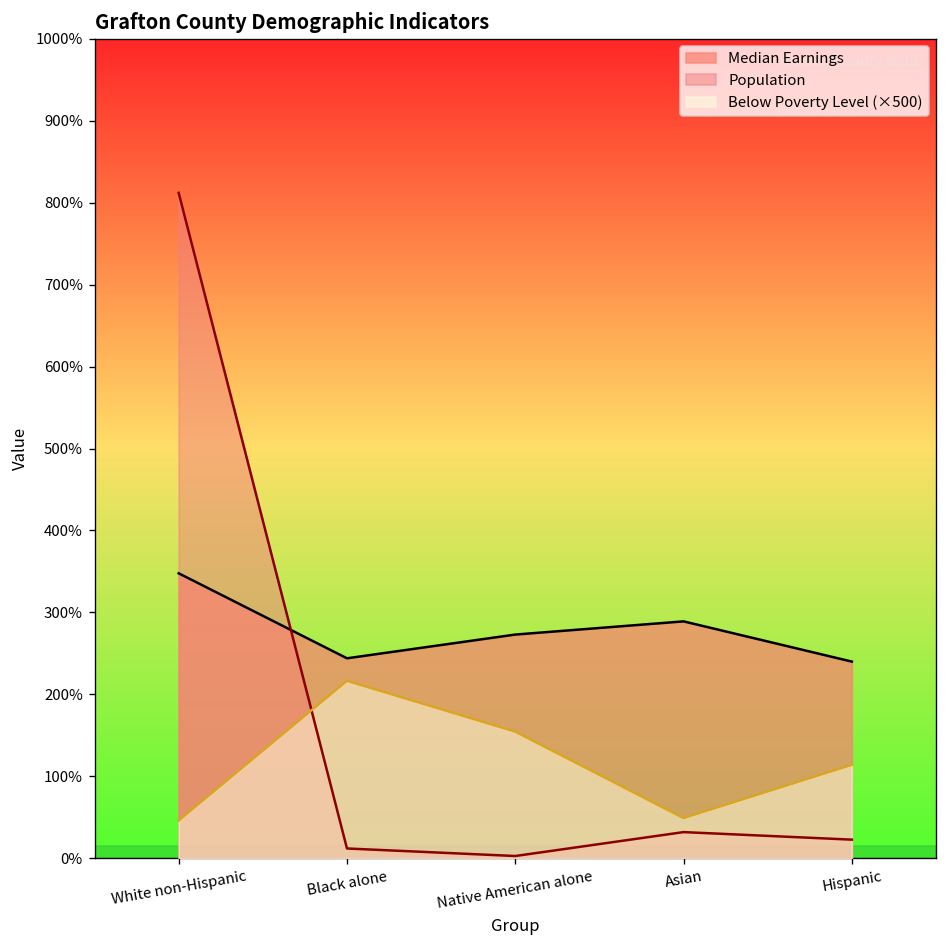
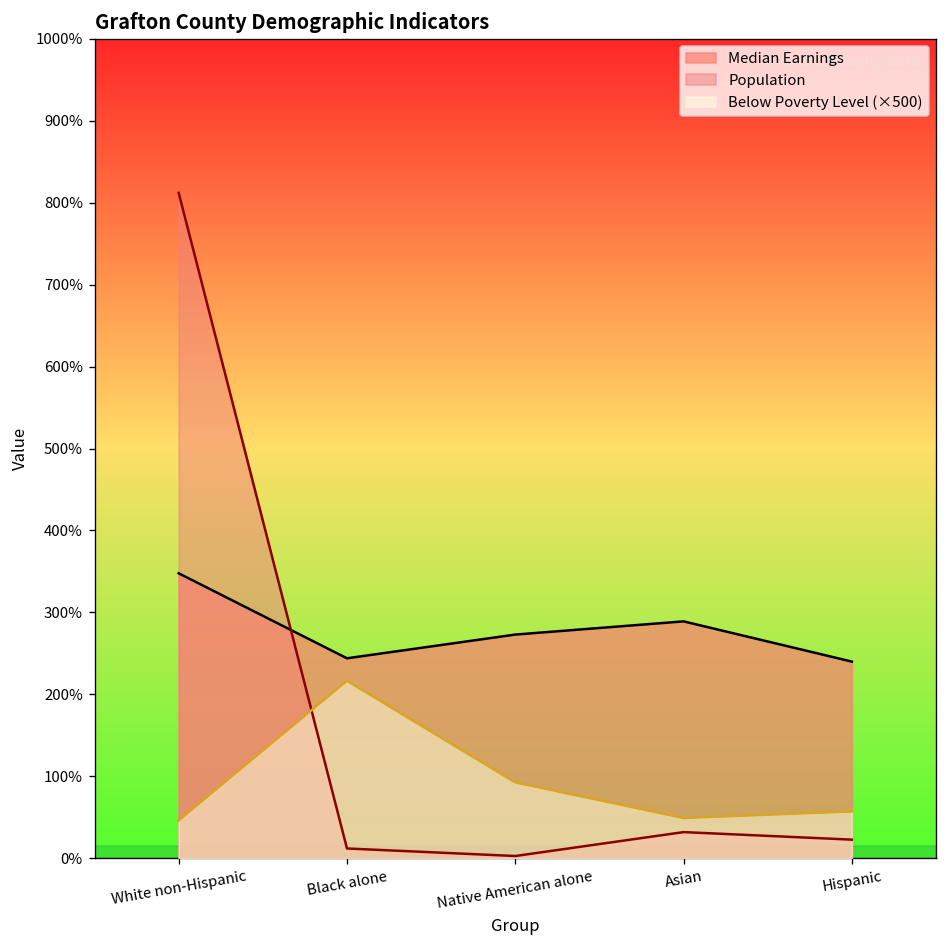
Below Poverty Level (×500), Native American alone: 150% -> 90%
Below Poverty Level (×500), Hispanic: 110% -> 60%
